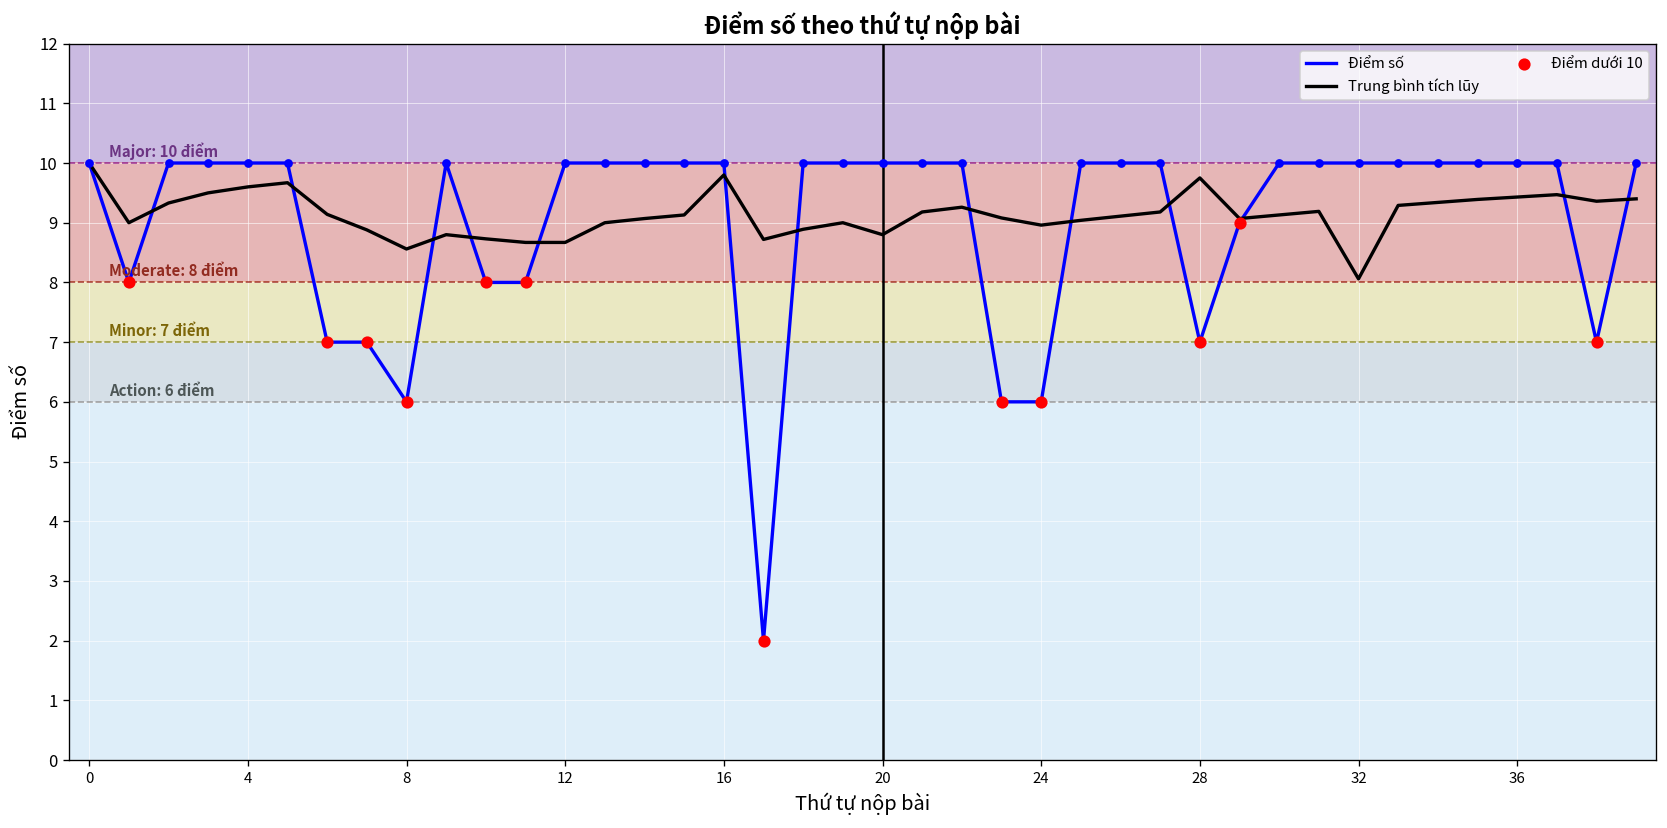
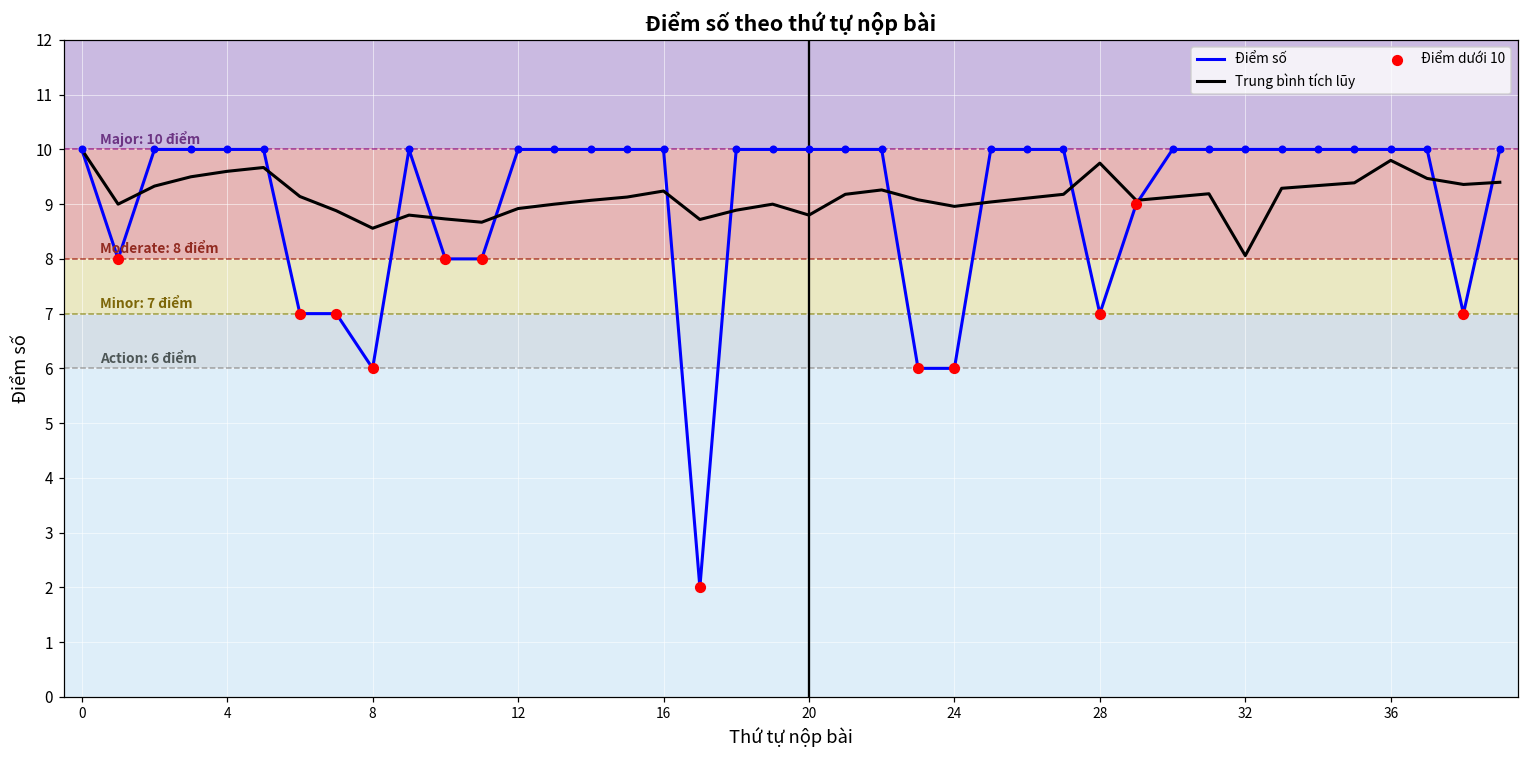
Trung bình tích lũy, 12: 8.7 -> 8.9
Trung bình tích lũy, 16: 9.8 -> 9.2
Trung bình tích lũy, 36: 9.4 -> 9.8
